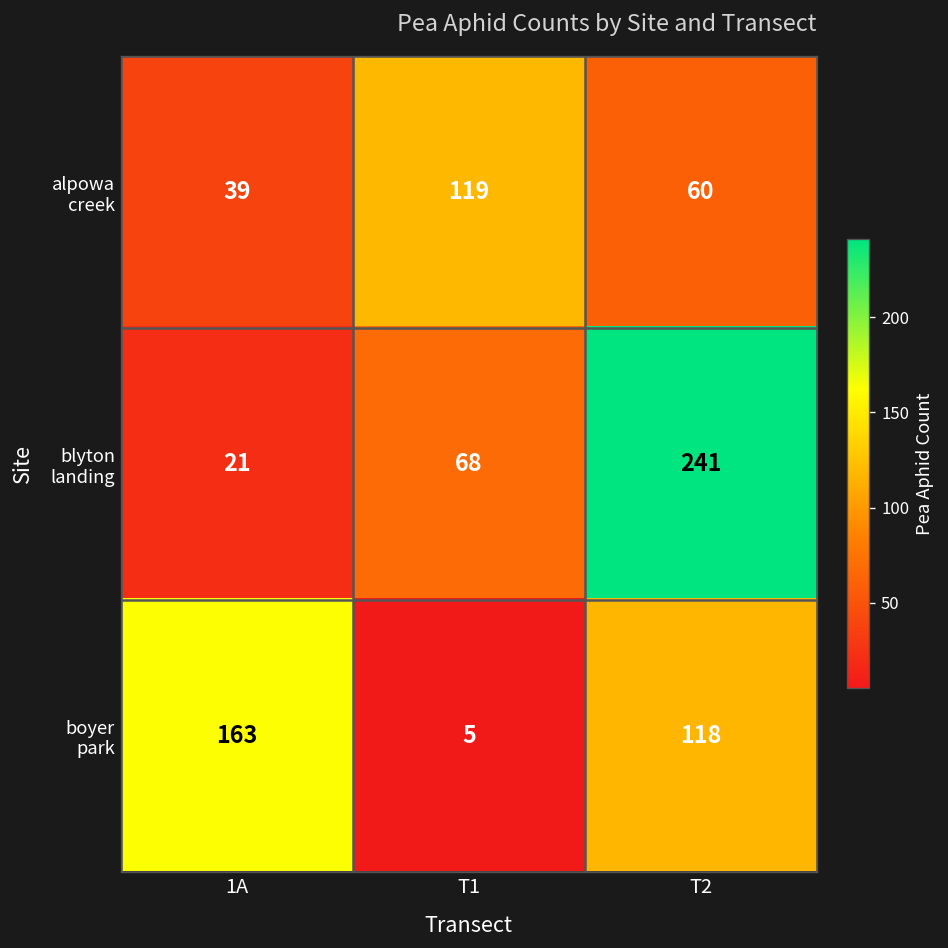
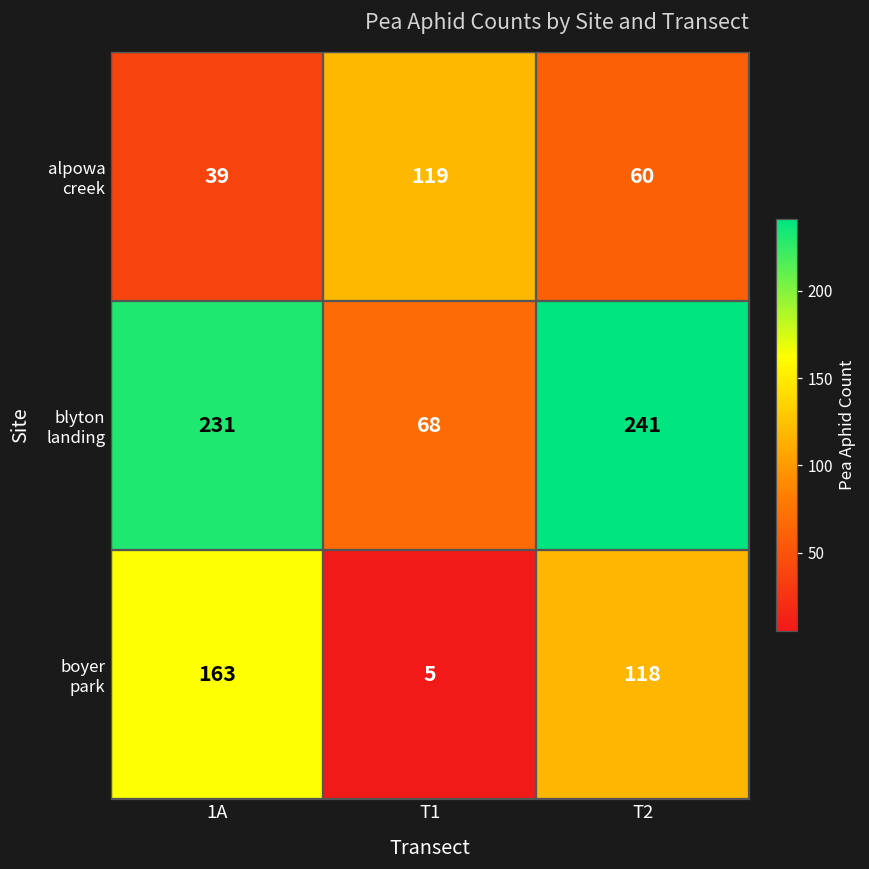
blyton landing, 1A: 21 -> 231
